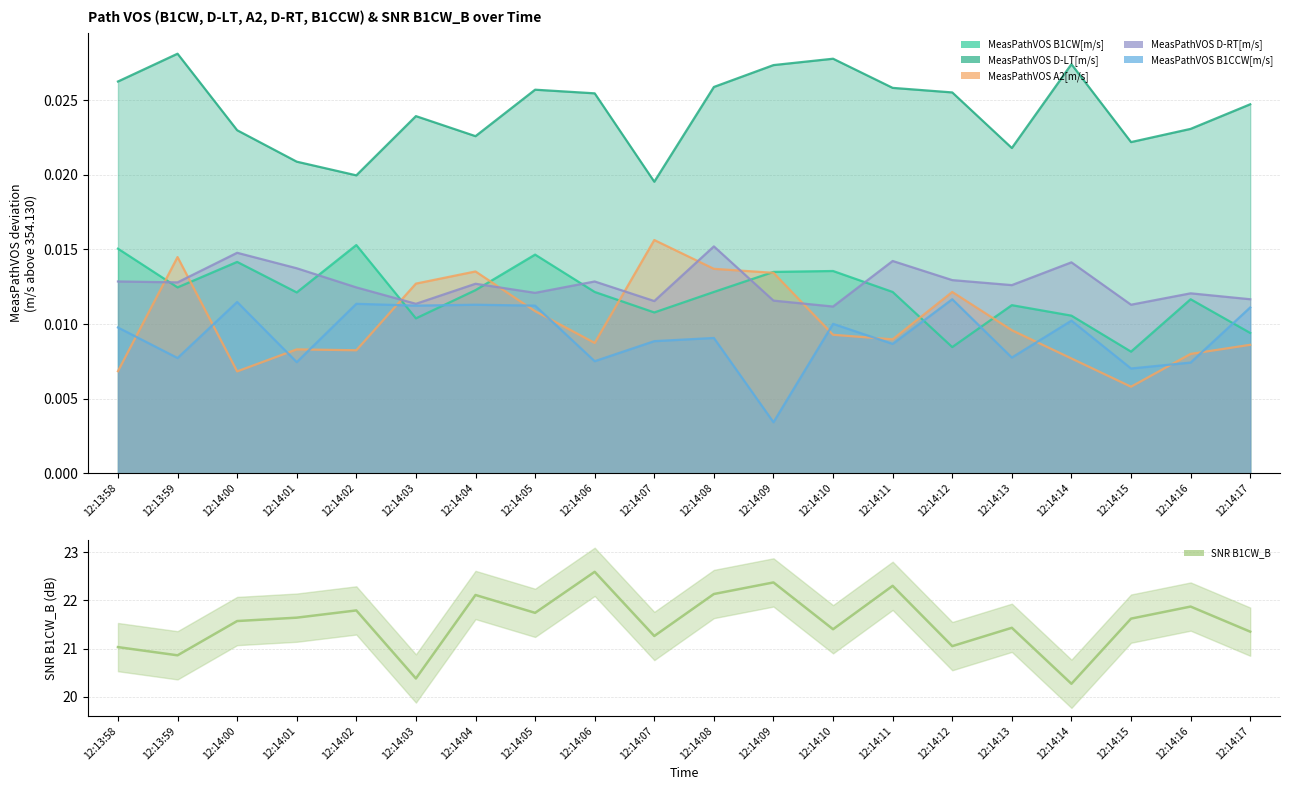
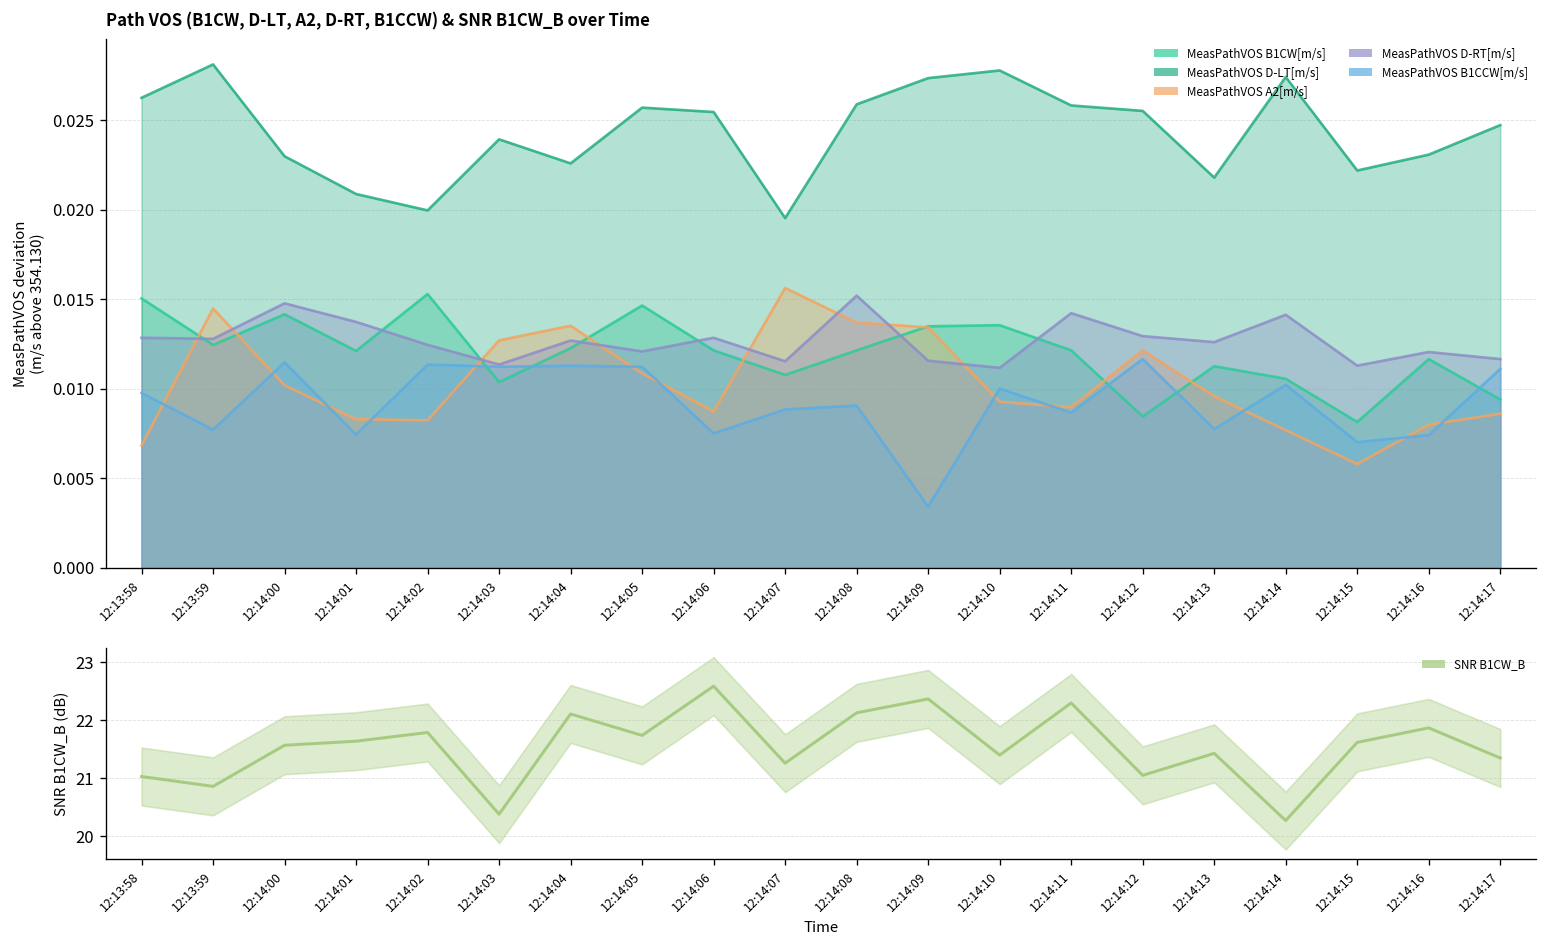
Path VOS (B1CW, D-LT, A2, D-RT, B1CCW) & SNR B1CW_B over Time, MeasPathVOS A2[m/s], 12:14:00: 0.0068 -> 0.0102
